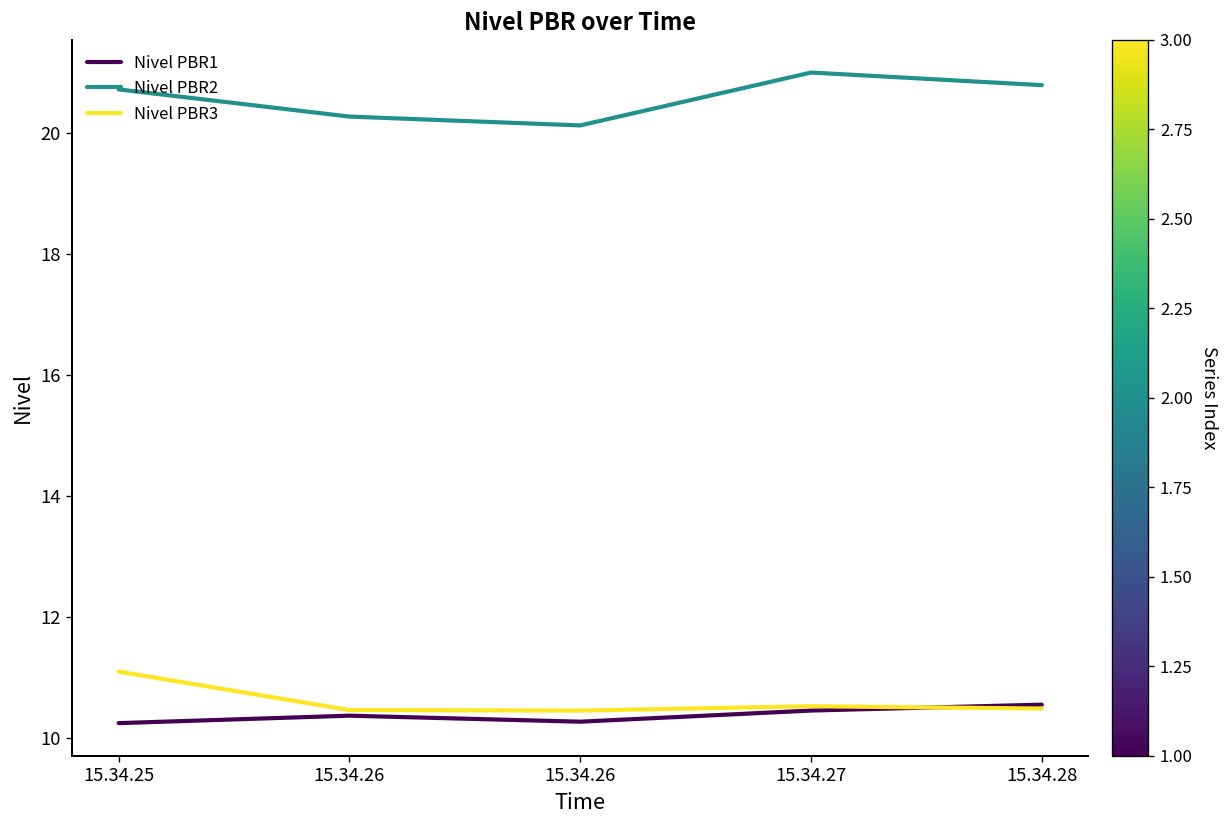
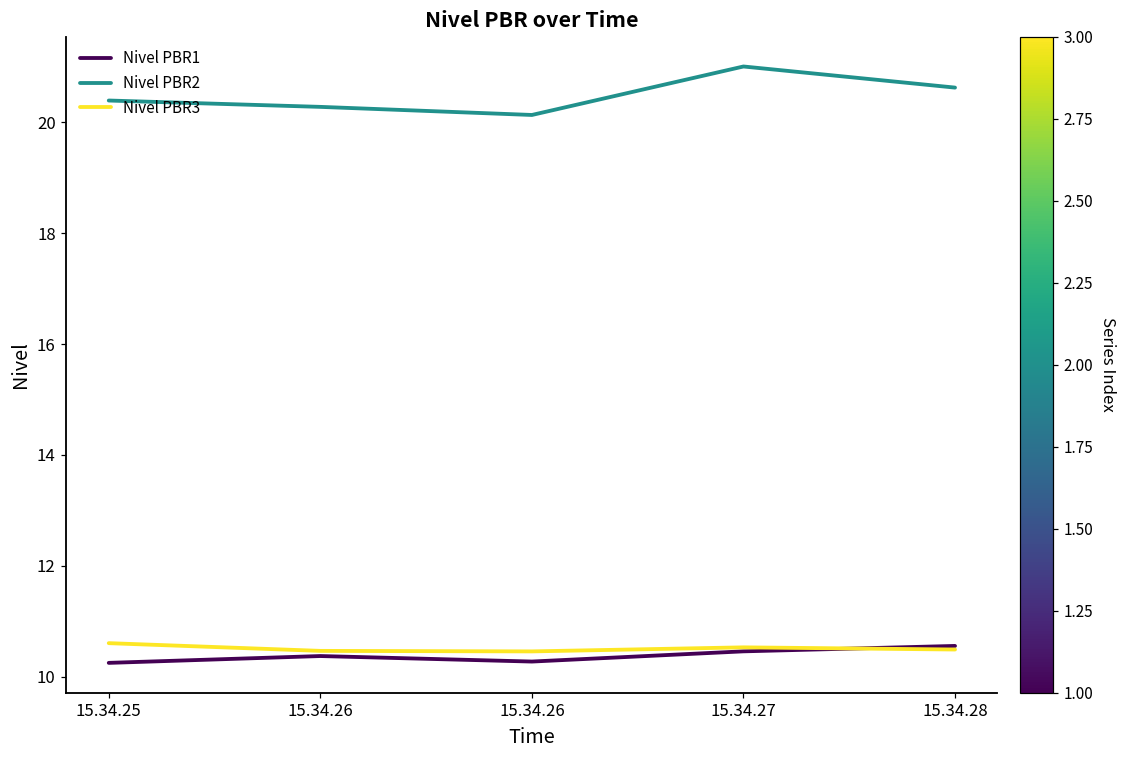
Nivel PBR2, 15.34.25: 20.7 -> 20.4
Nivel PBR3, 15.34.25: 11.1 -> 10.6
Nivel PBR2, 15.34.28: 20.8 -> 20.6
